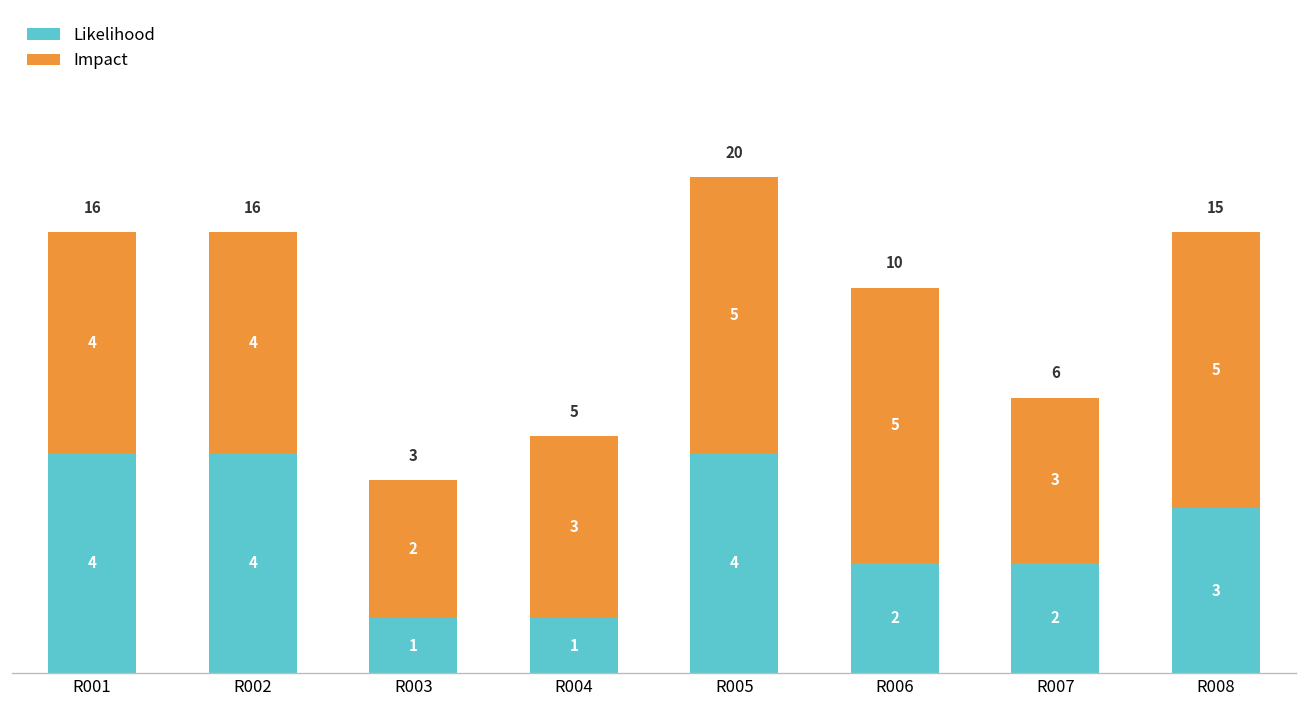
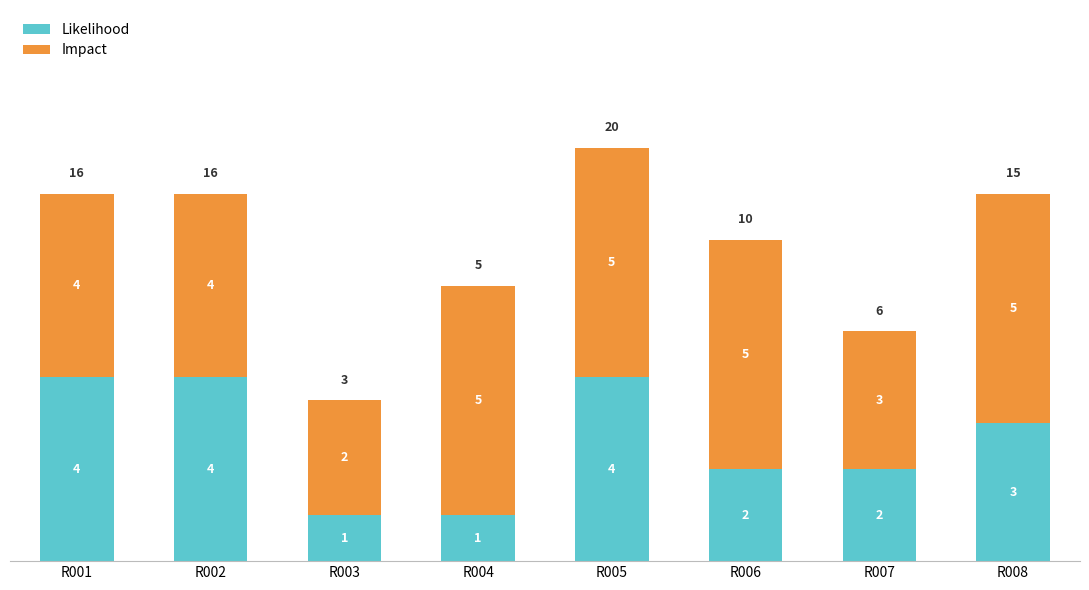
Impact, R004: 3 -> 5
